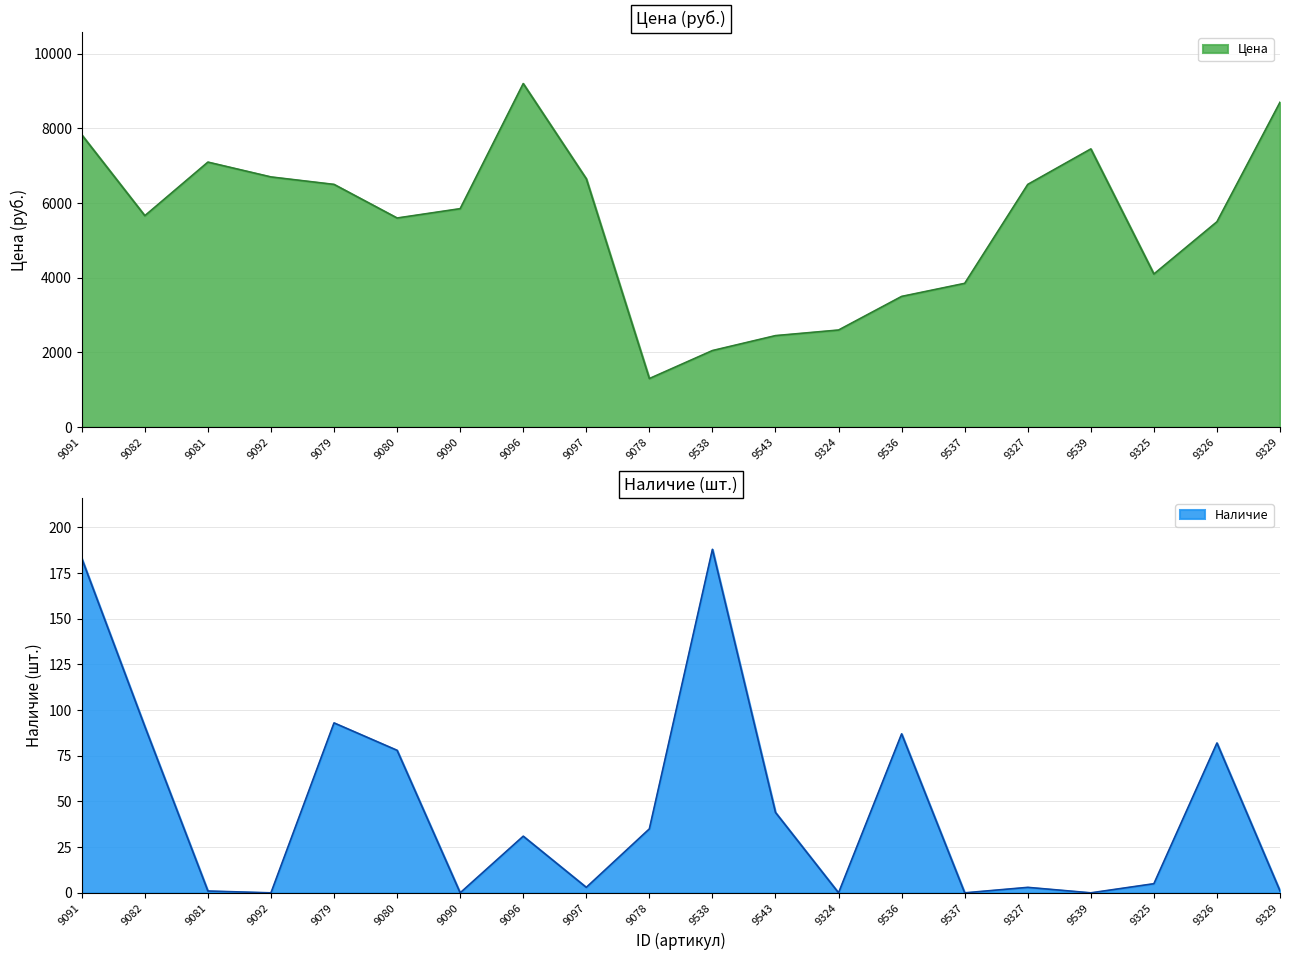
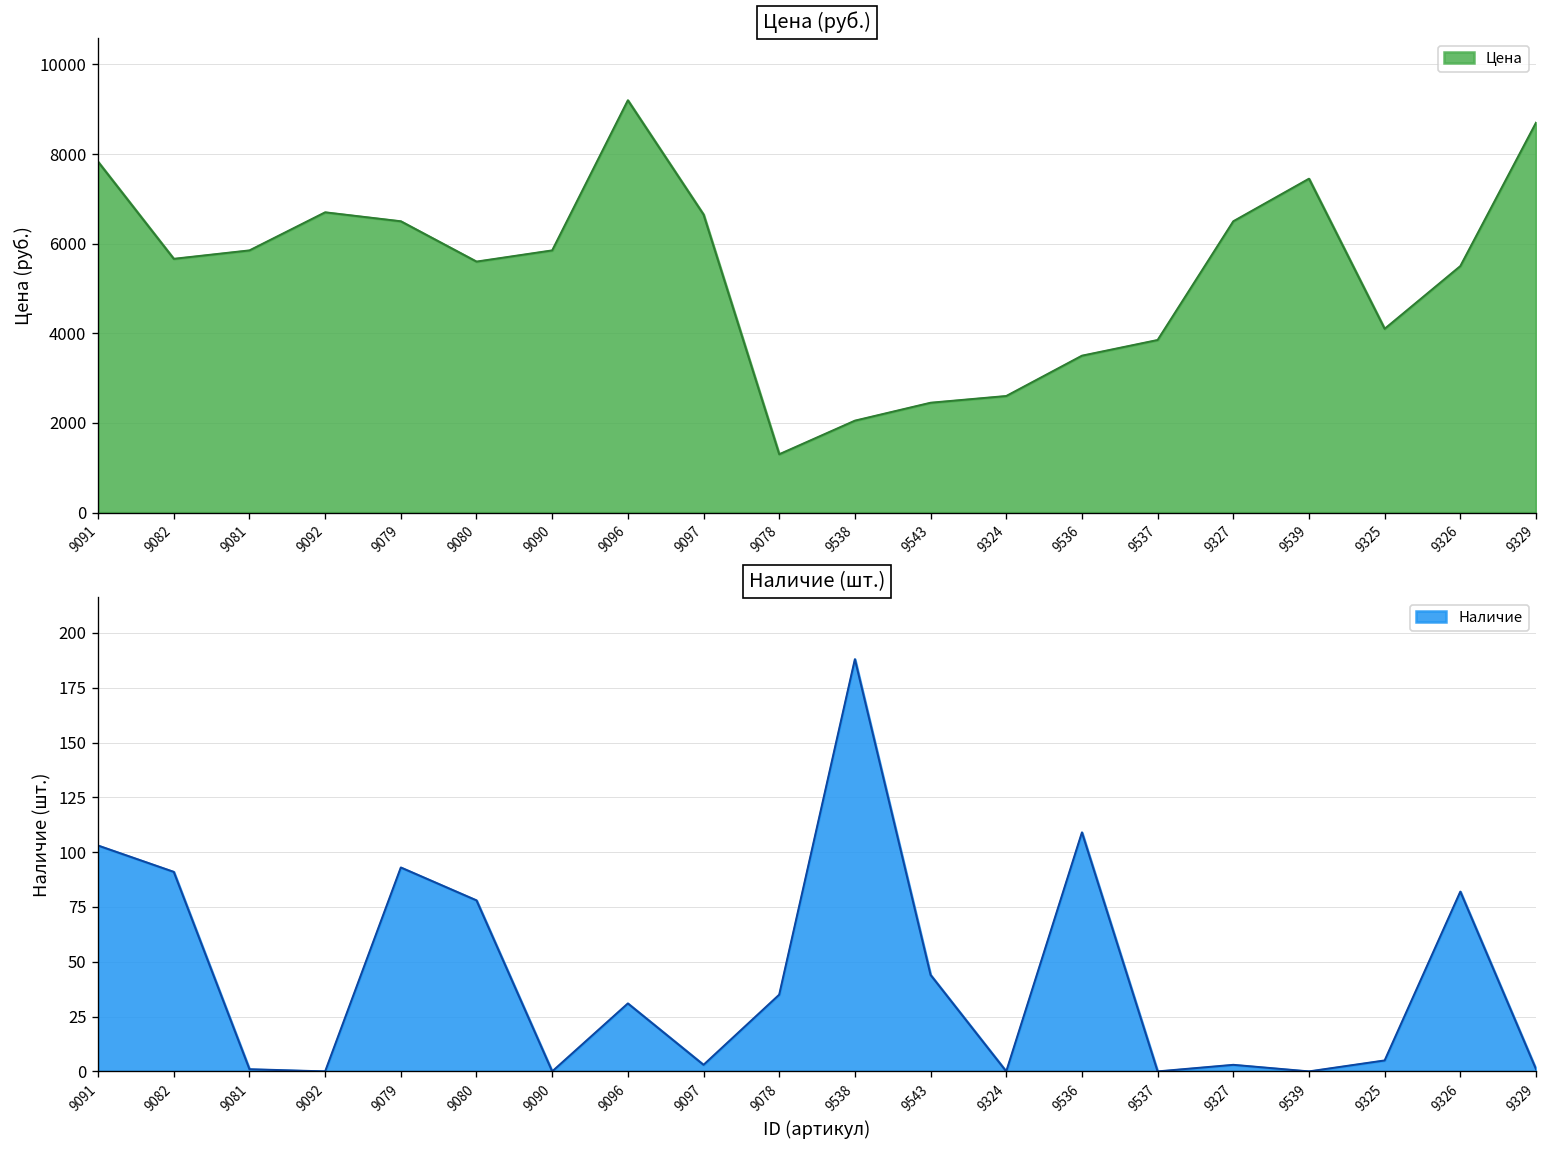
Цена (руб.), 9081: 7100 -> 5900
Наличие (шт.), 9091: 183 -> 103
Наличие (шт.), 9536: 87 -> 109
